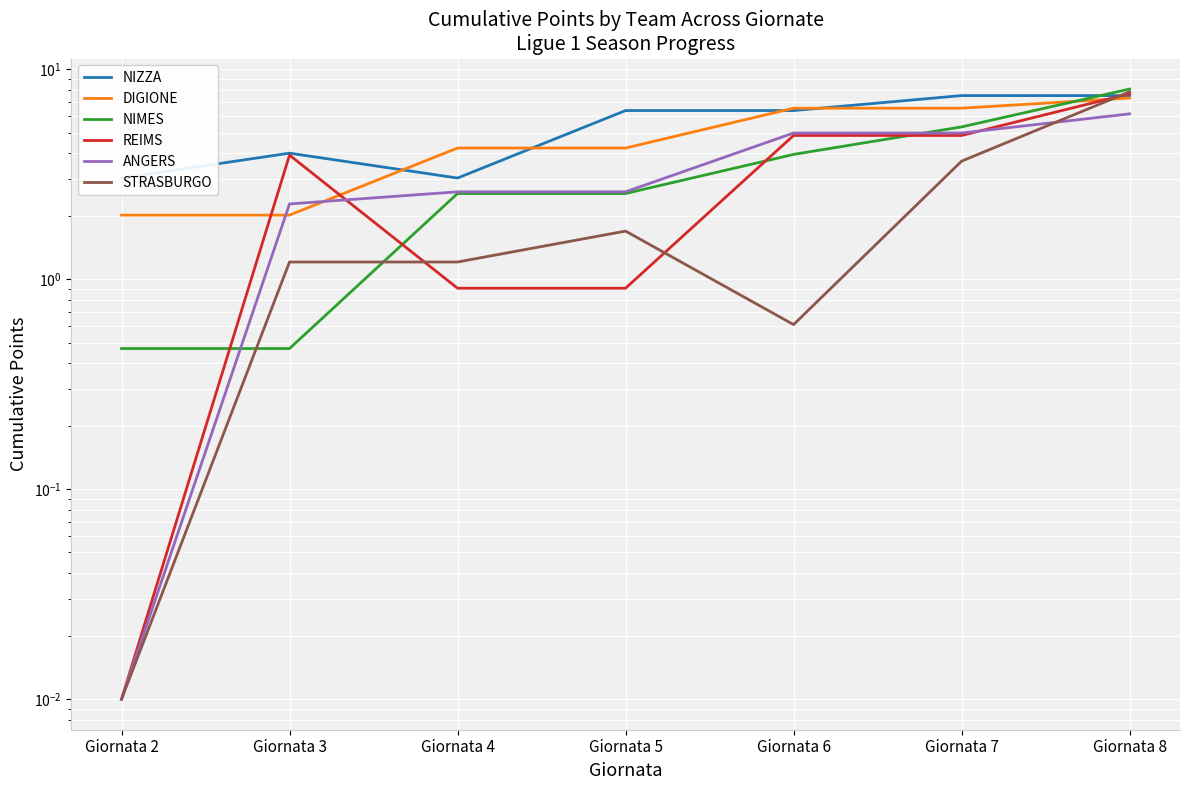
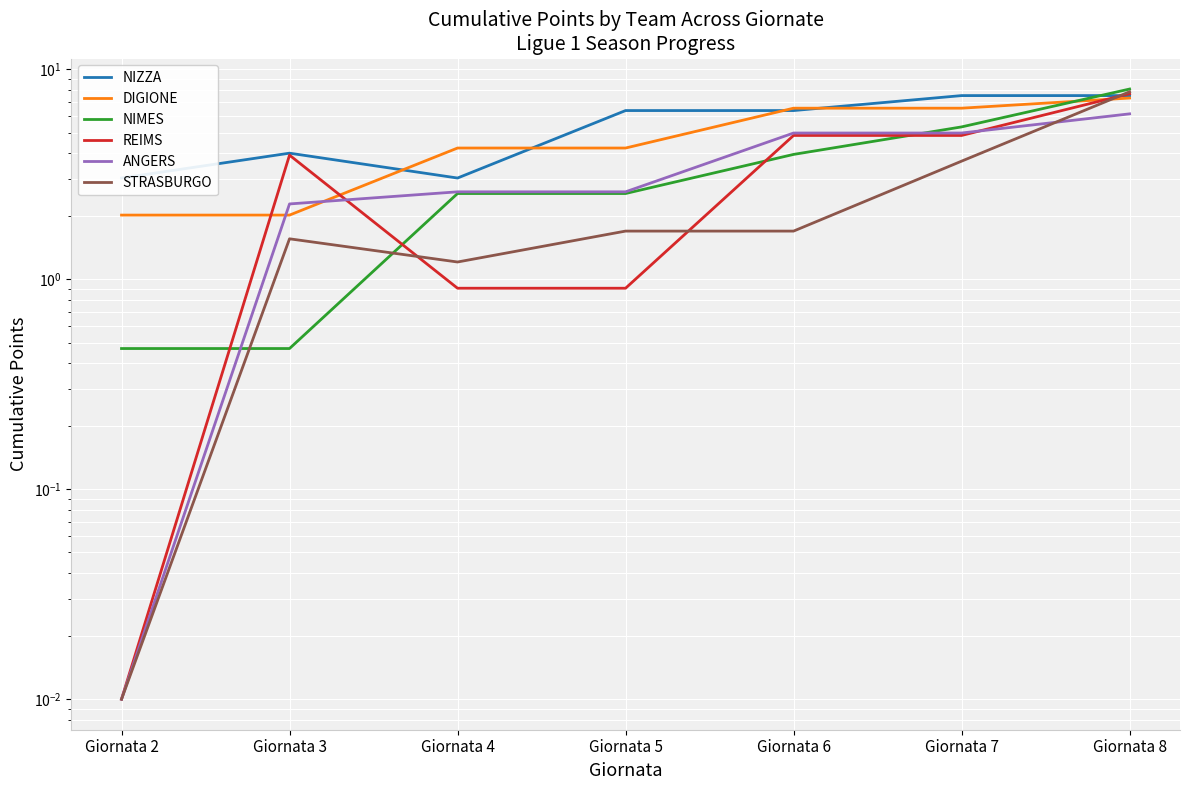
STRASBURGO, Giornata 3: 1.2 -> 1.6
STRASBURGO, Giornata 6: 0.61 -> 1.7
